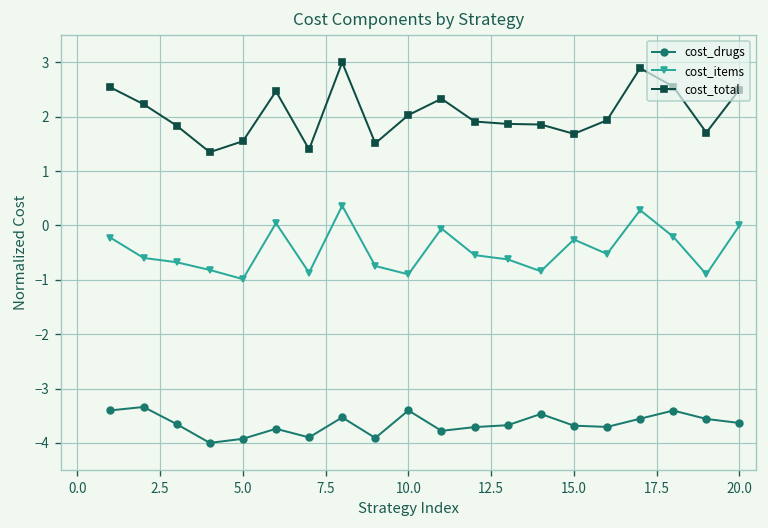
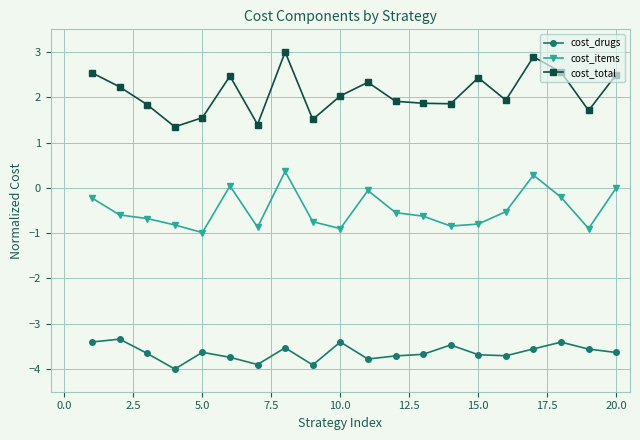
cost_drugs, 5.0: -3.9 -> -3.6
cost_items, 15.0: -0.3 -> -0.8
cost_total, 15.0: 1.7 -> 2.4
